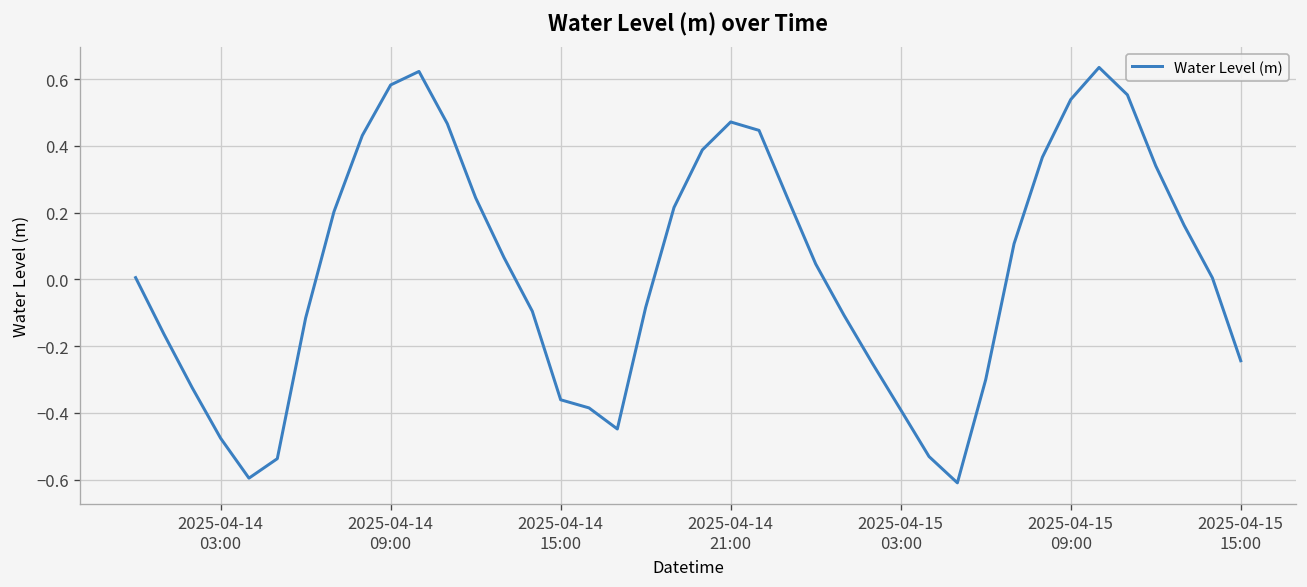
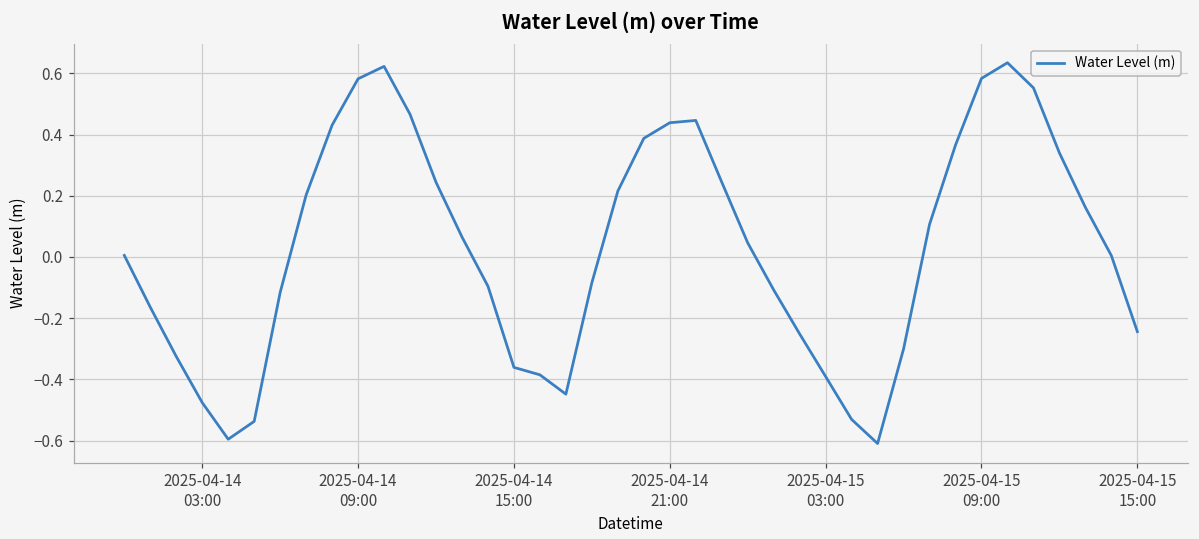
2025-04-14 21:00: 0.47 -> 0.44
2025-04-15 09:00: 0.54 -> 0.58
